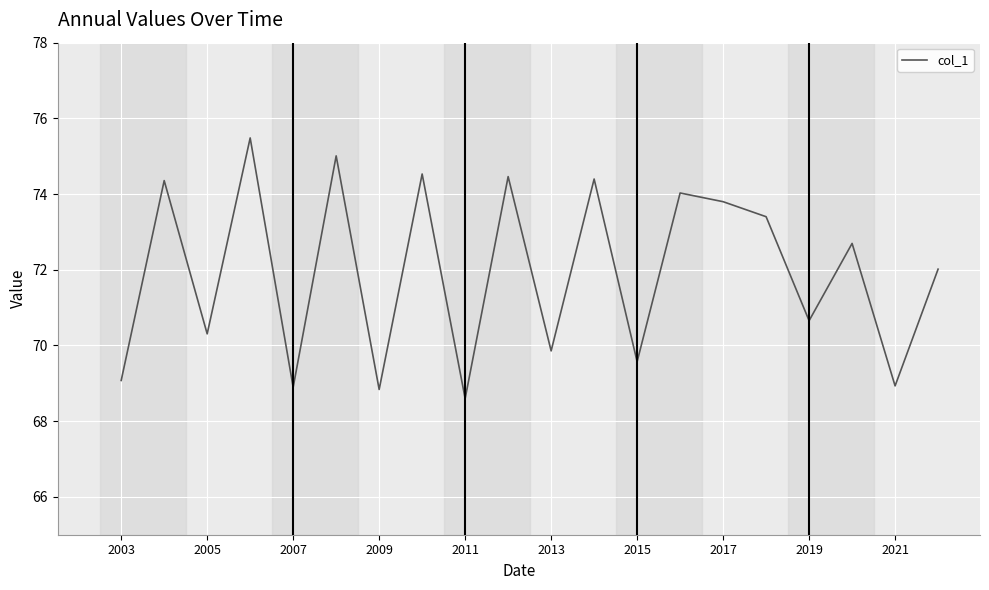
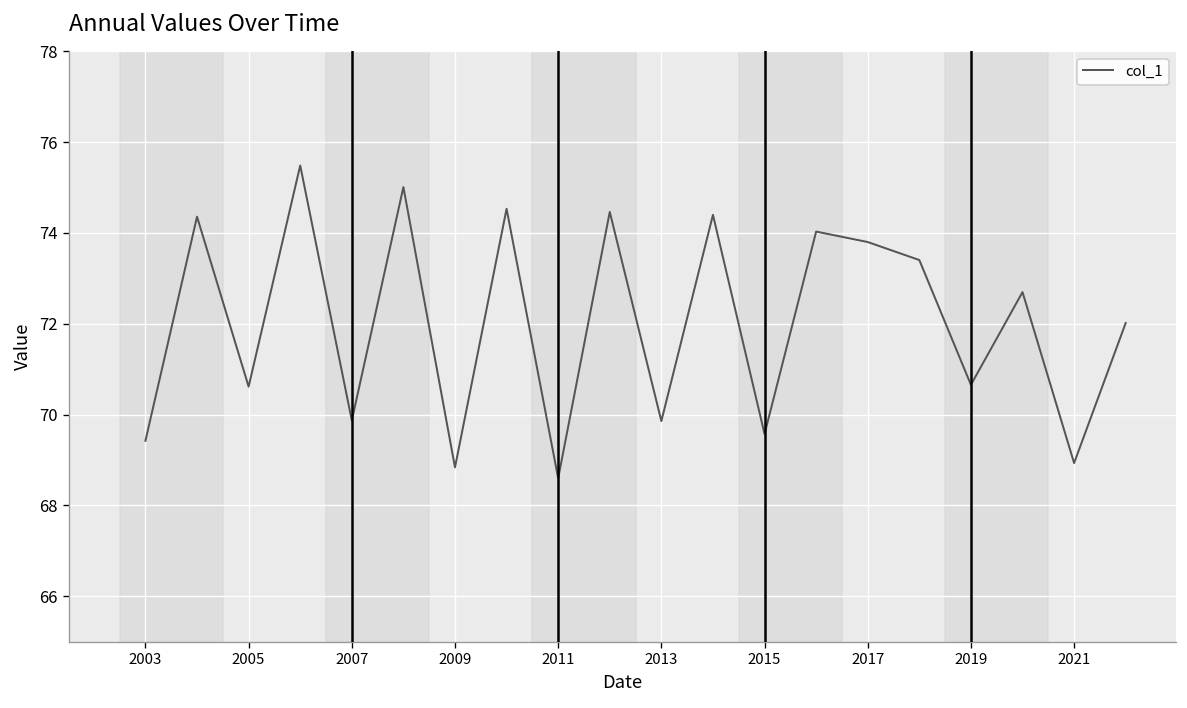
2003: 69.1 -> 69.4
2005: 70.3 -> 70.6
2007: 68.9 -> 69.9
